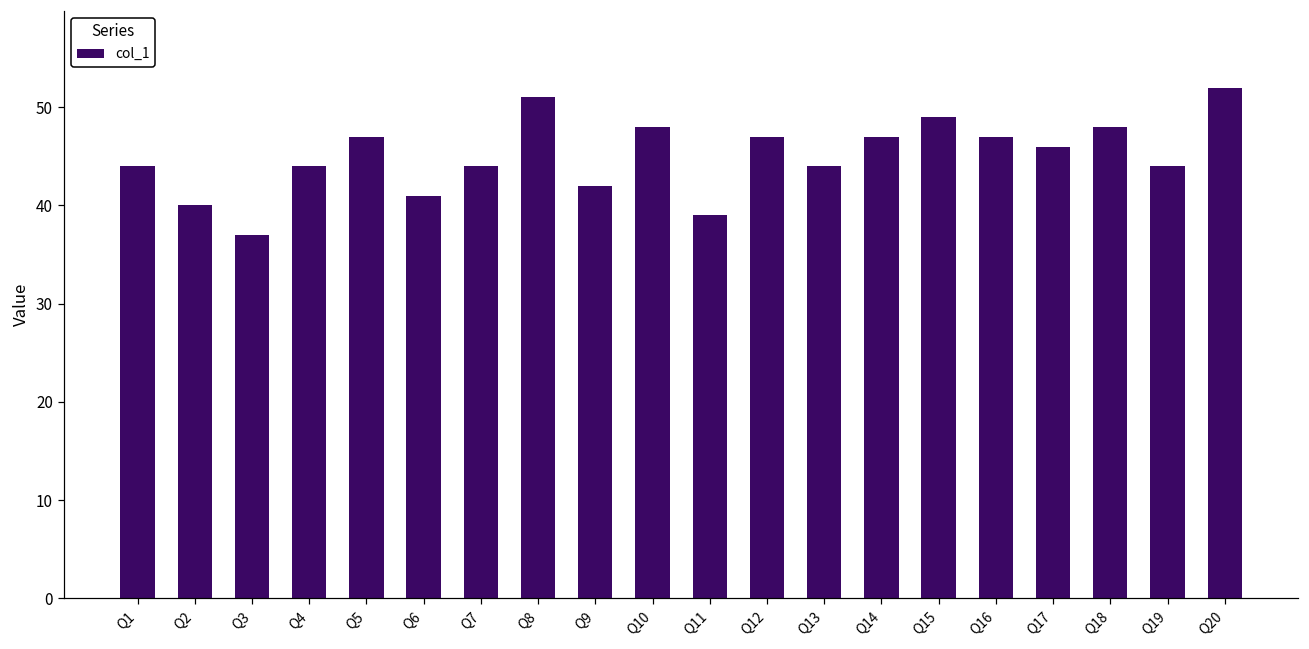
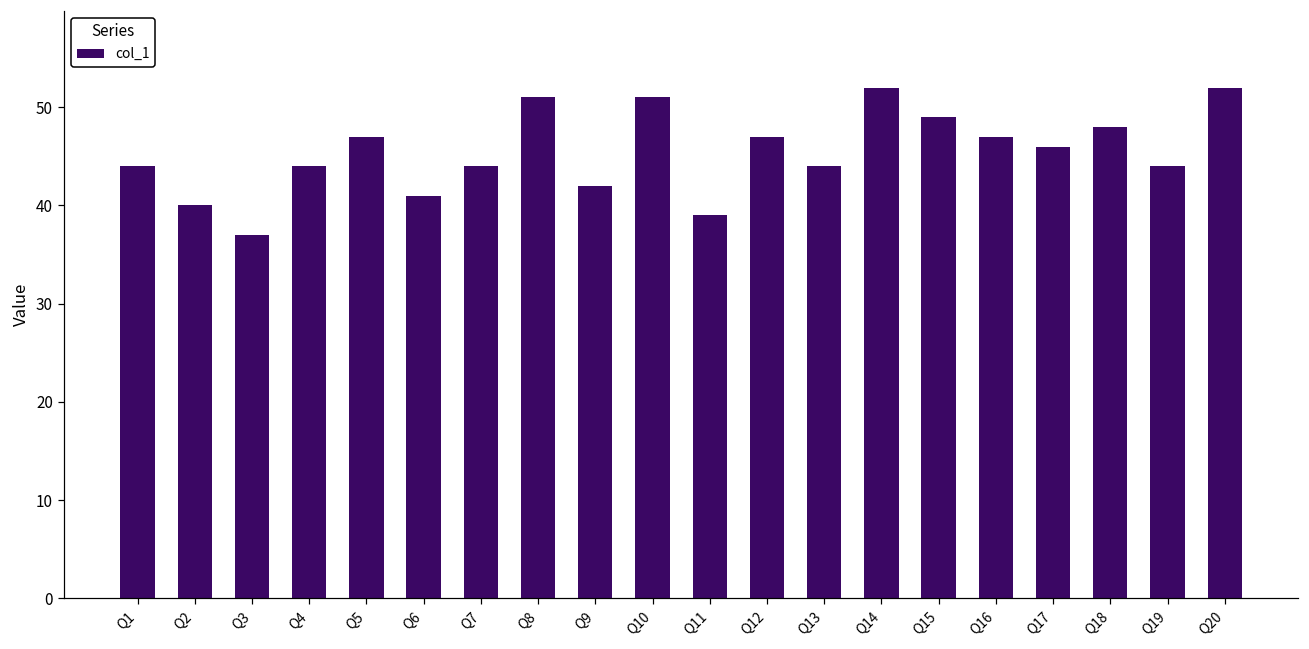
Q10: 48 -> 51
Q14: 47 -> 52
